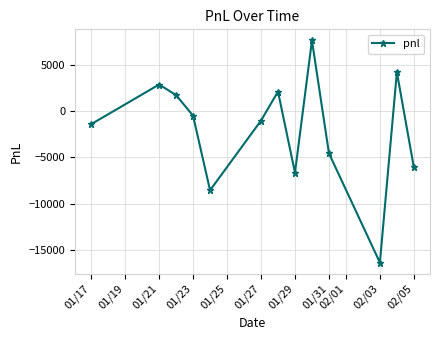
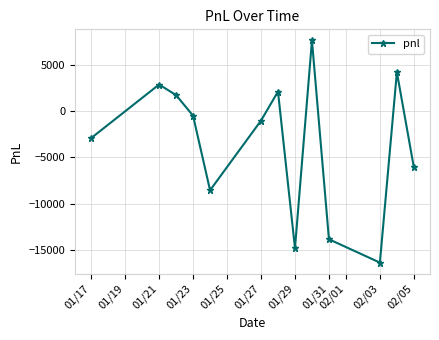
01/17: -1000 -> -3000
01/29: -7000 -> -15000
01/31: -5000 -> -14000
